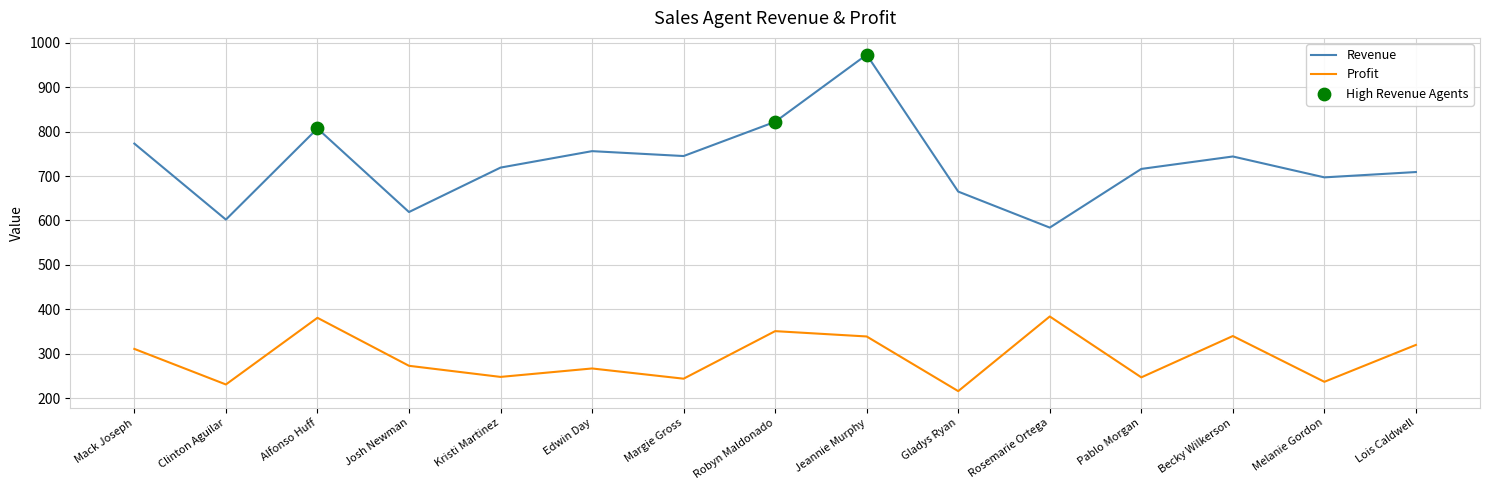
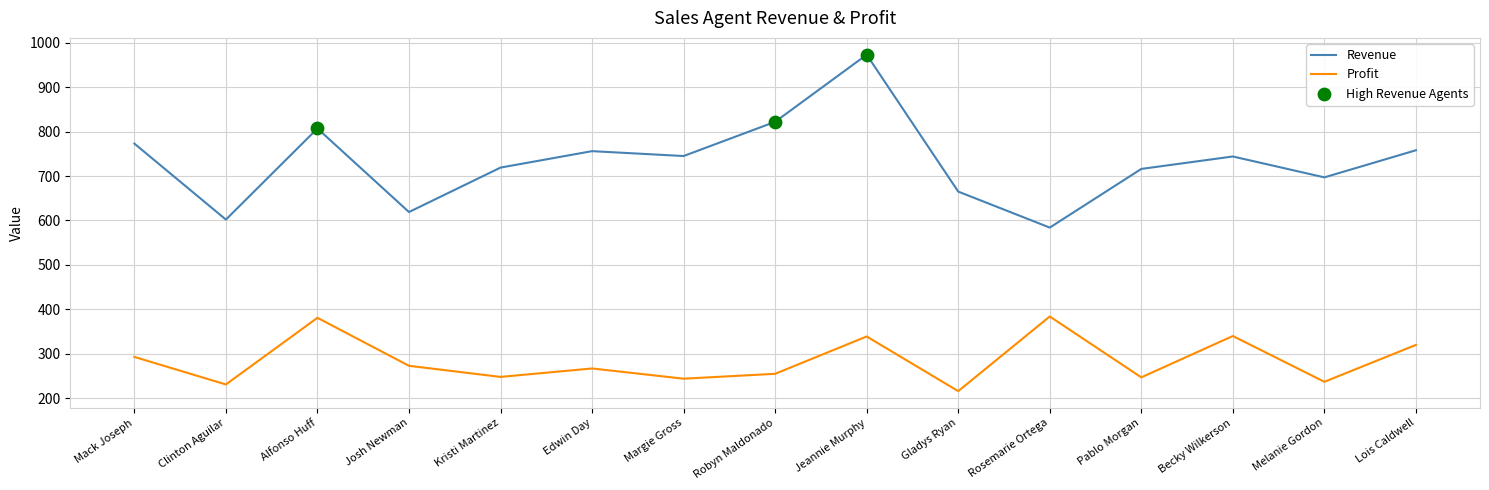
Profit, Mack Joseph: 310 -> 290
Profit, Robyn Maldonado: 350 -> 260
Revenue, Lois Caldwell: 710 -> 760
